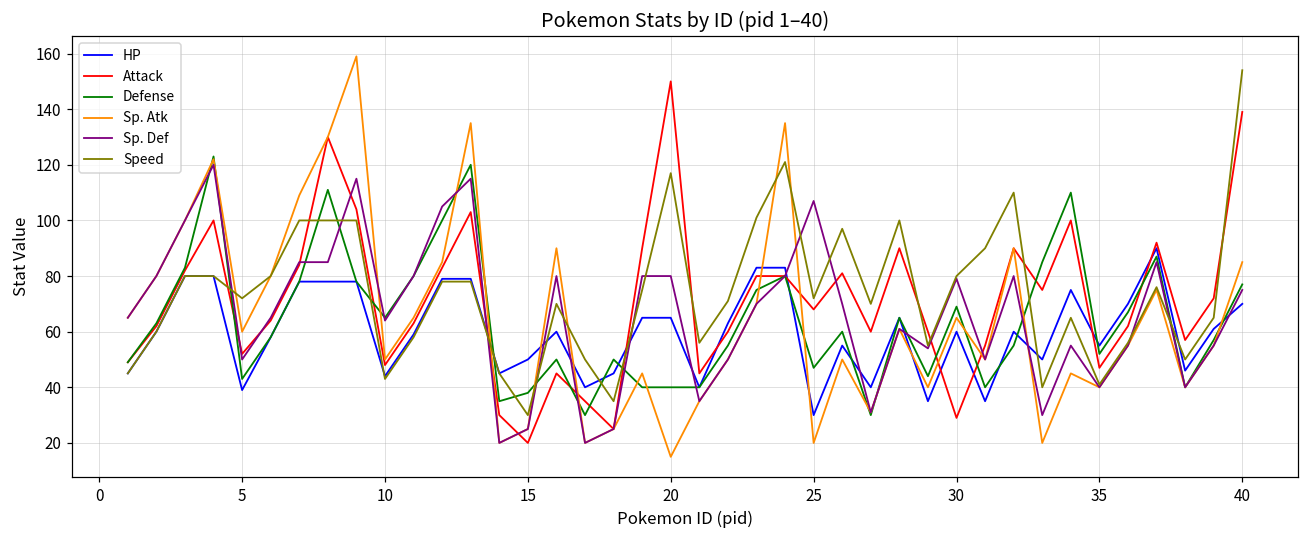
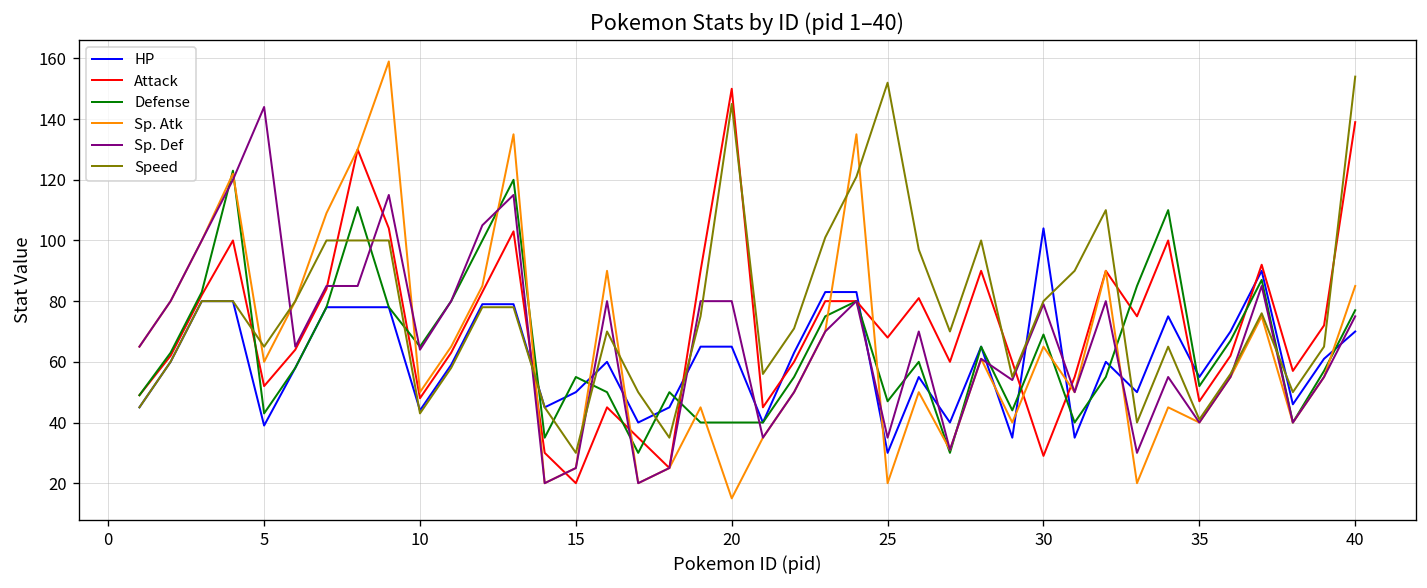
Sp. Def, 5: 50 -> 144
Speed, 5: 72 -> 65
Defense, 15: 38 -> 55
Speed, 20: 117 -> 145
Sp. Def, 25: 107 -> 35
Speed, 25: 72 -> 152
HP, 30: 60 -> 104
